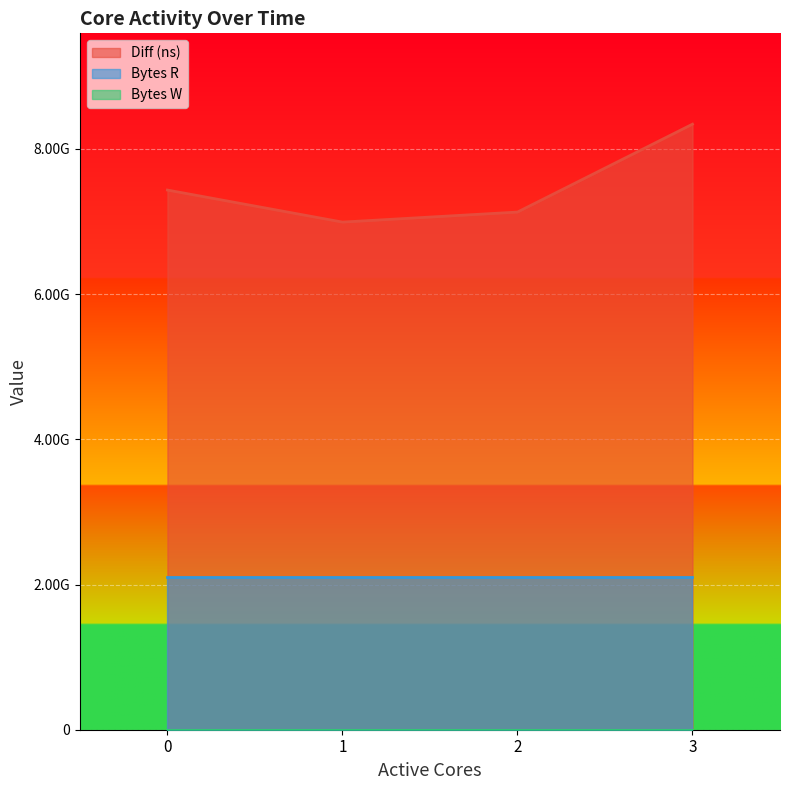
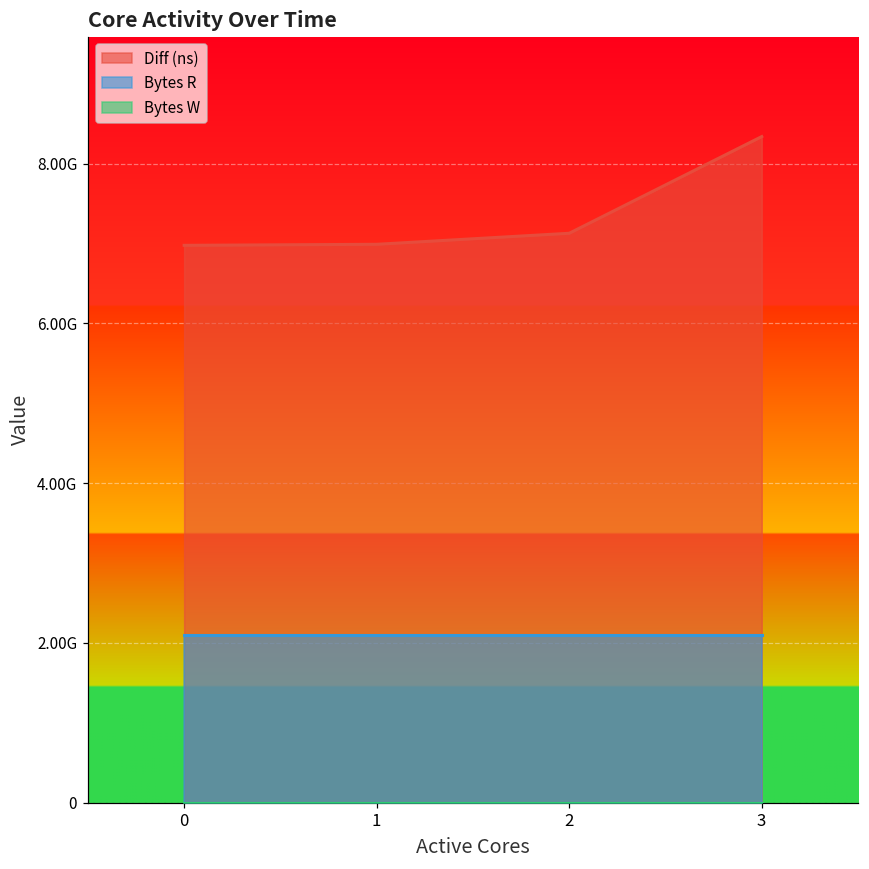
Diff (ns), 0: 7400000000 -> 7000000000
